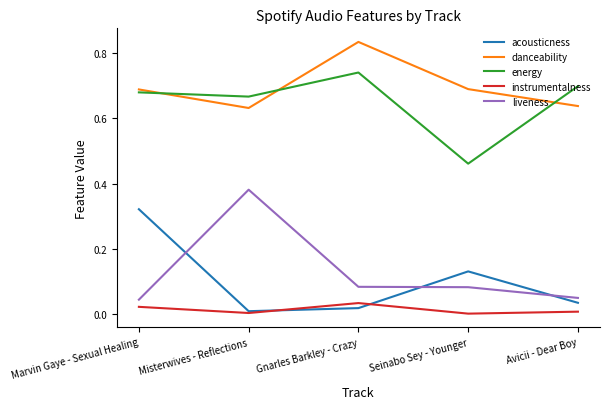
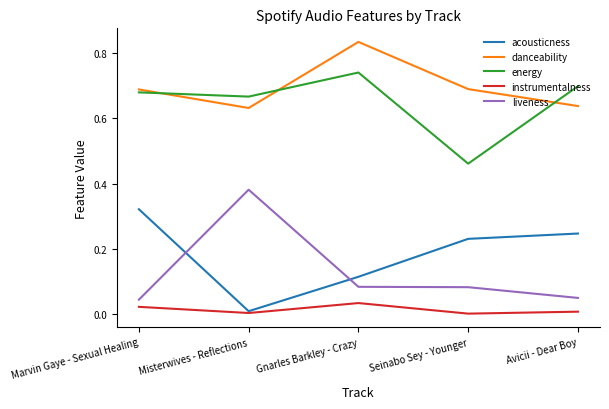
acousticness, Gnarles Barkley - Crazy: 0.02 -> 0.11
acousticness, Seinabo Sey - Younger: 0.13 -> 0.23
acousticness, Avicii - Dear Boy: 0.03 -> 0.25
